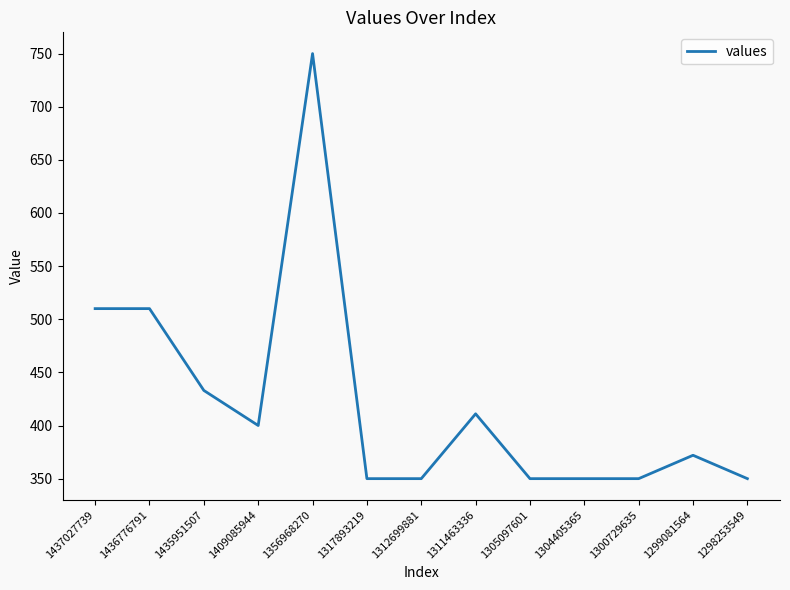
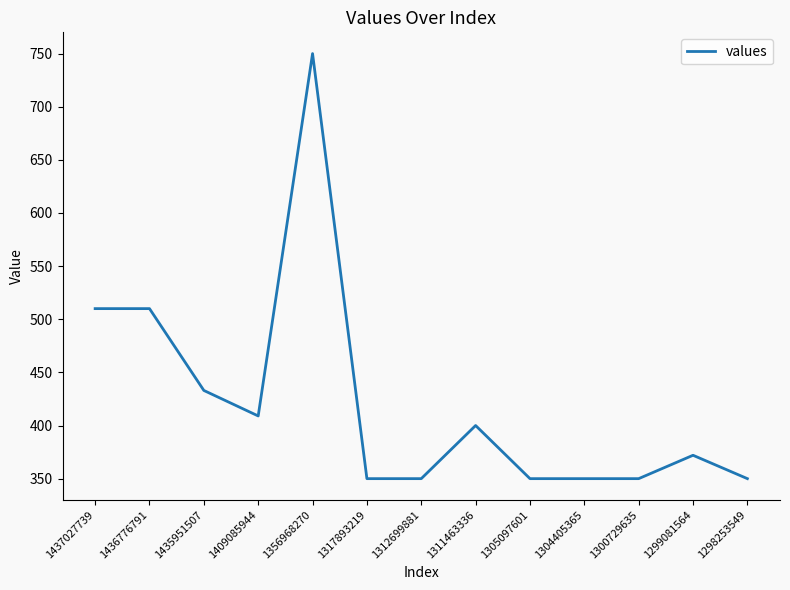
1409085944: 400 -> 409
1311463336: 411 -> 400
